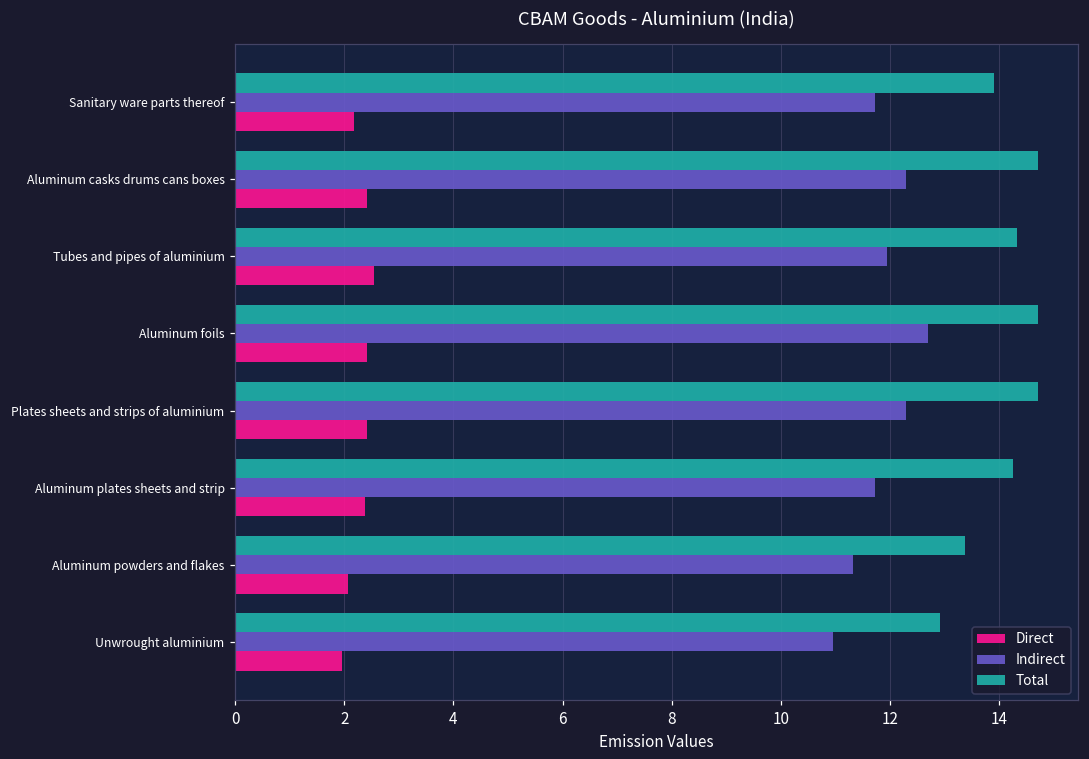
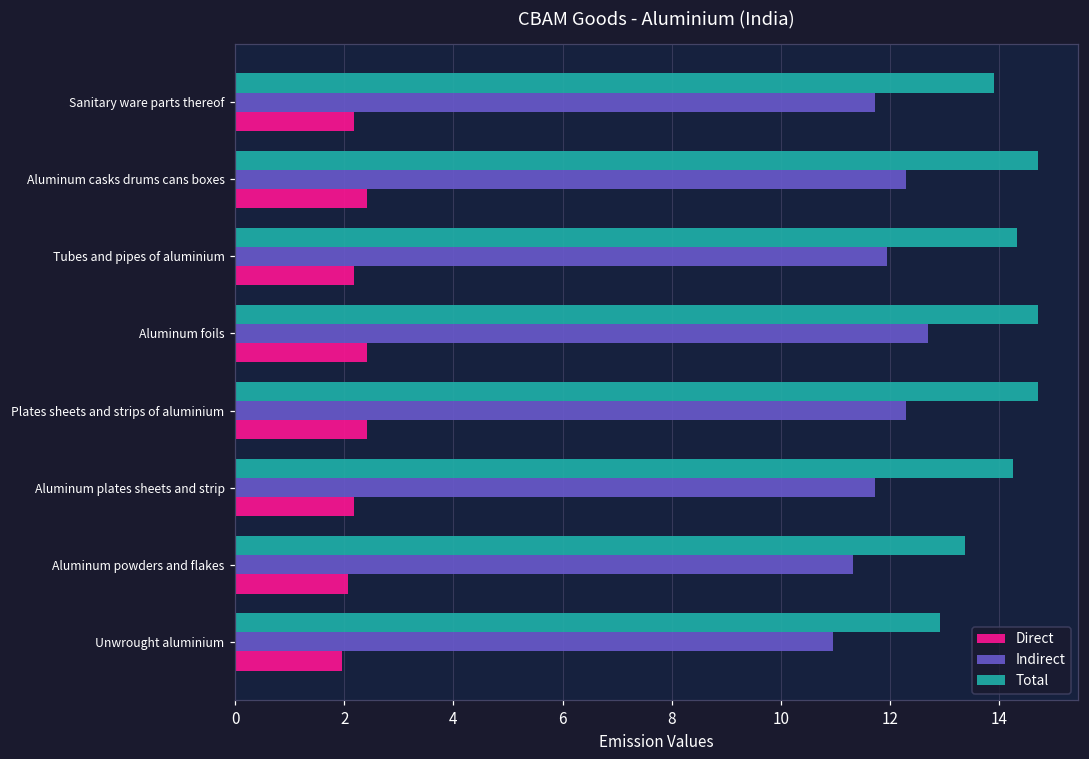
Direct, Tubes and pipes of aluminium: 2.5 -> 2.2
Direct, Aluminum plates sheets and strip: 2.4 -> 2.2
